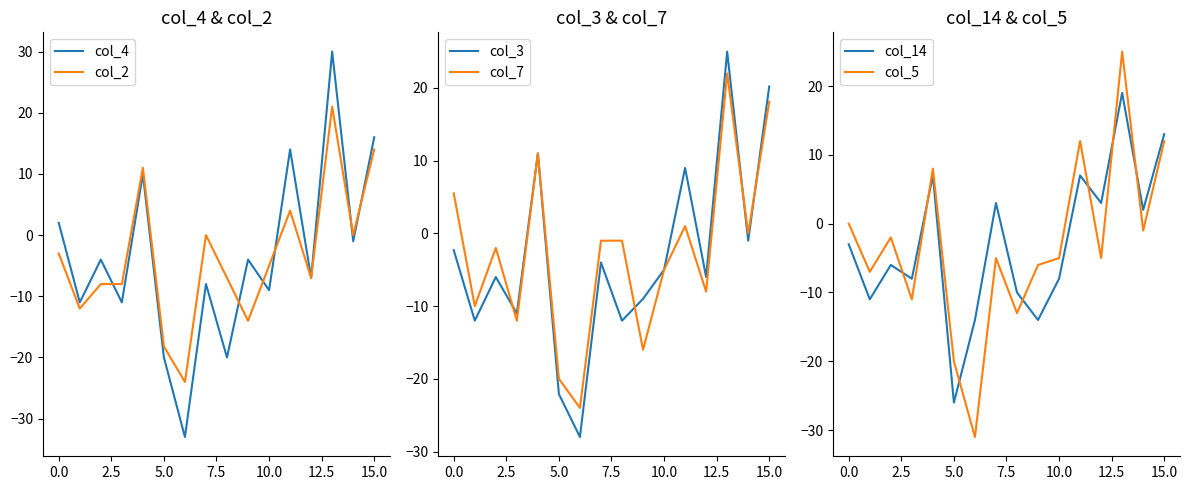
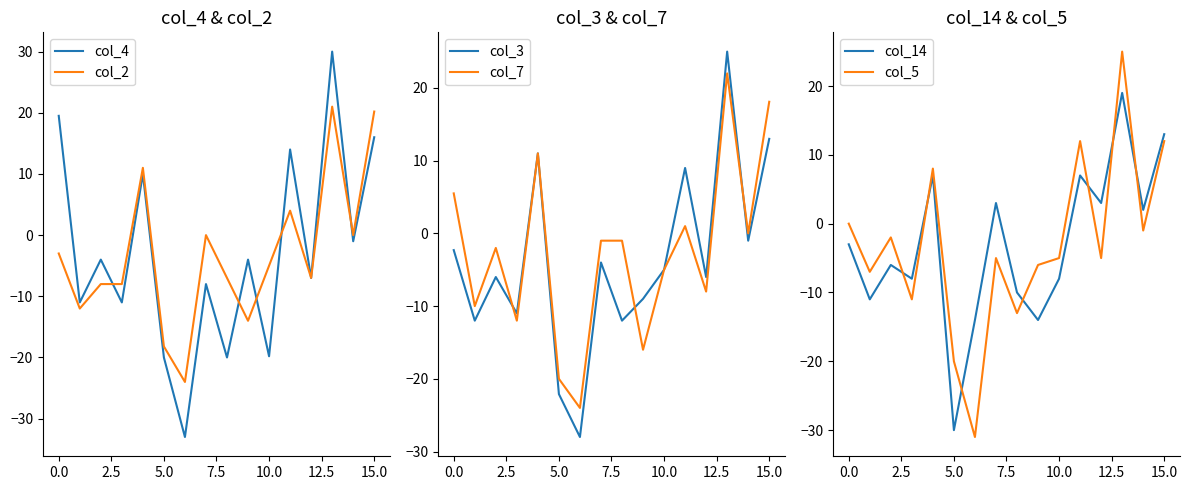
col_4 & col_2, col_4, 0.0: 2 -> 20
col_4 & col_2, col_4, 10.0: -9 -> -20
col_4 & col_2, col_2, 15.0: 14 -> 20
col_3 & col_7, col_3, 15.0: 20 -> 13
col_14 & col_5, col_14, 5.0: -26 -> -30
